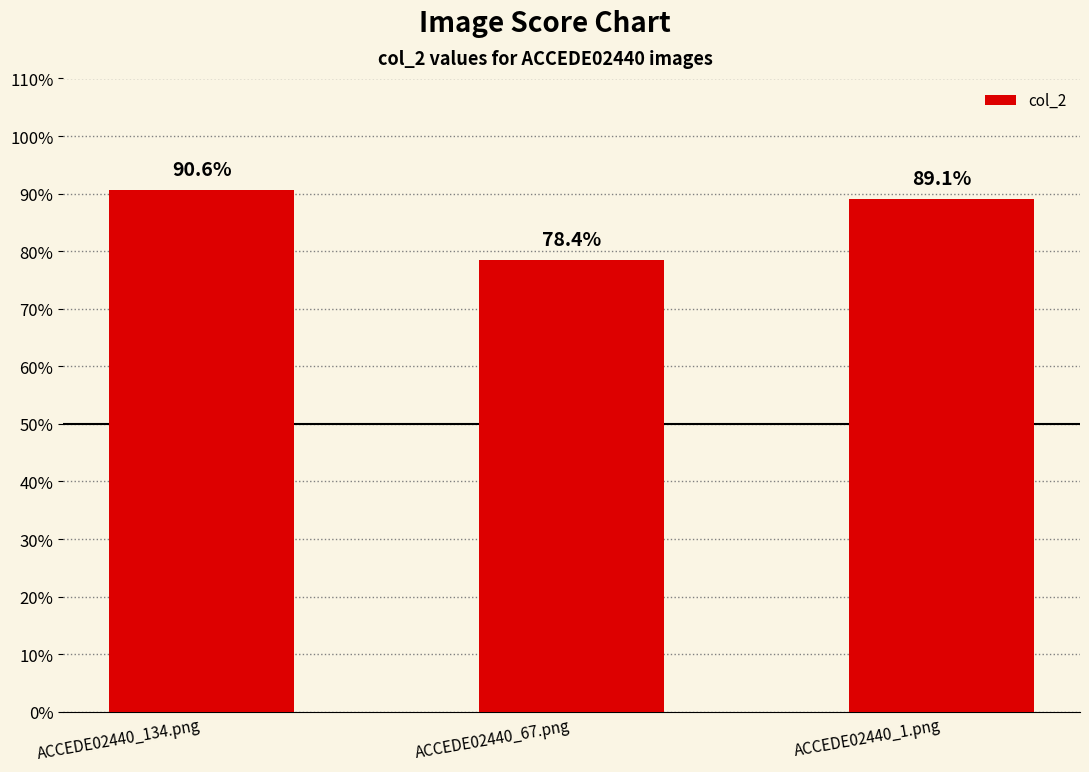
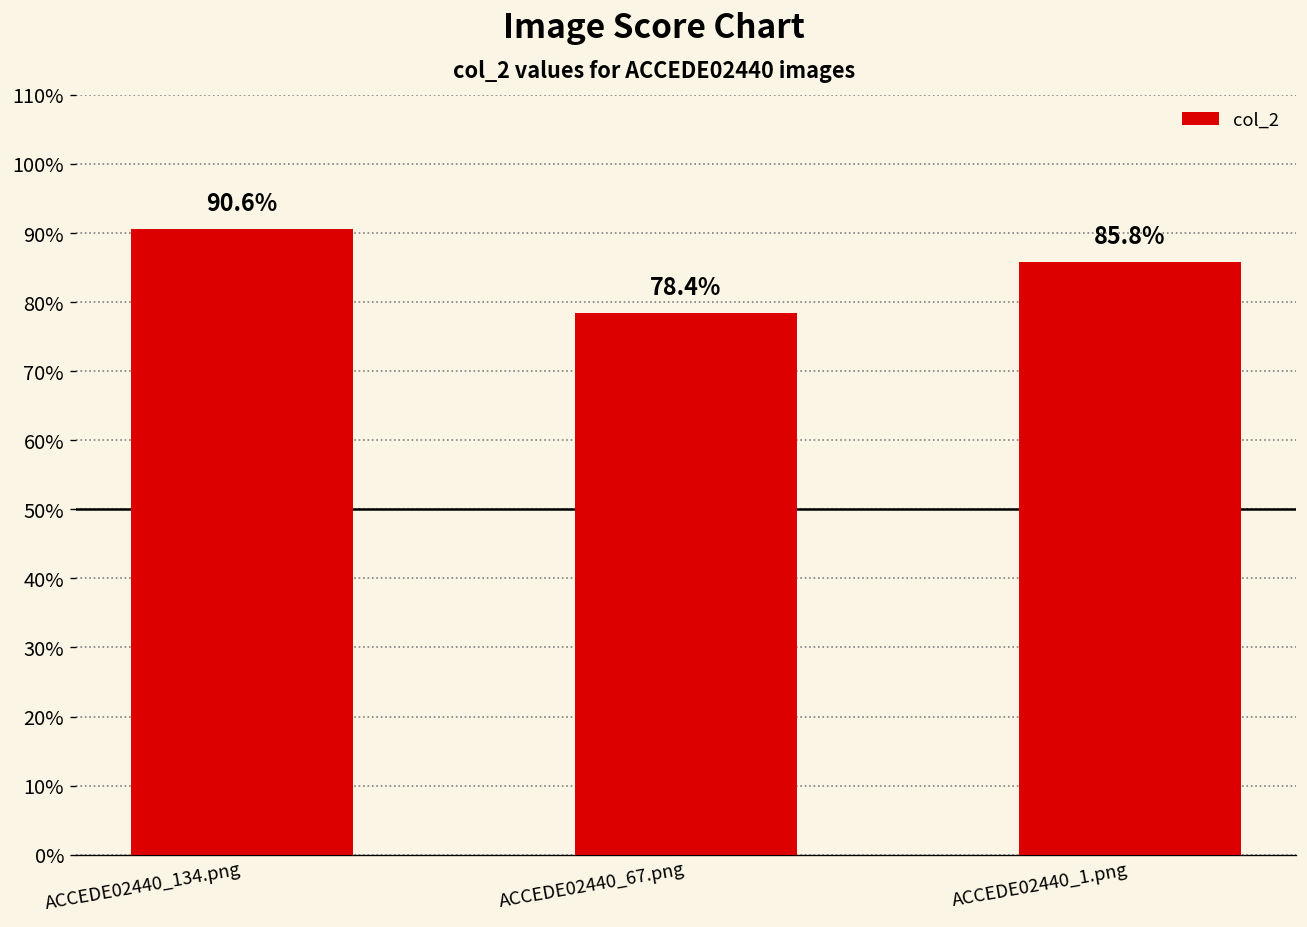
ACCEDE02440_1.png: 89.1% -> 85.8%
